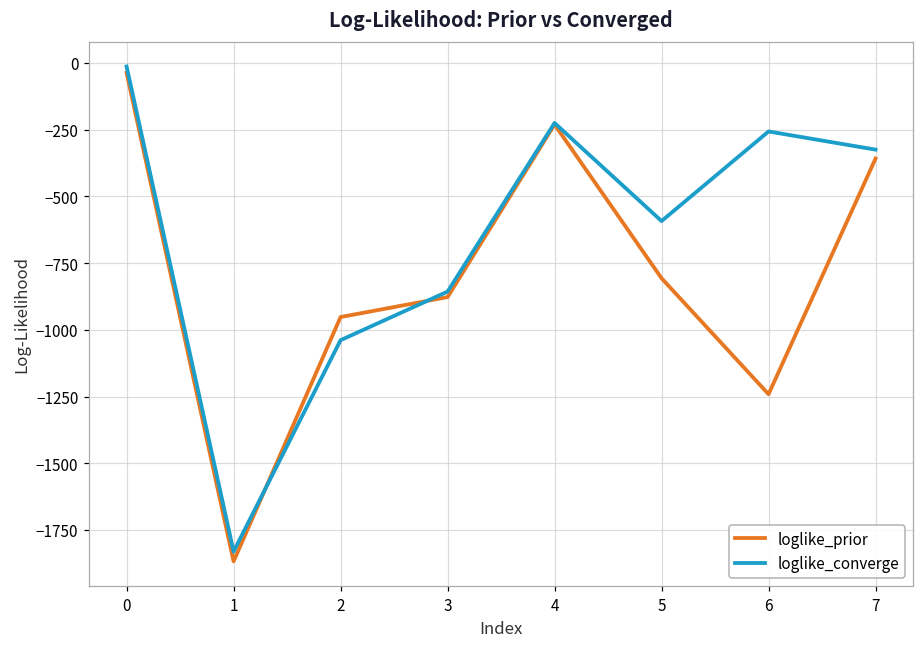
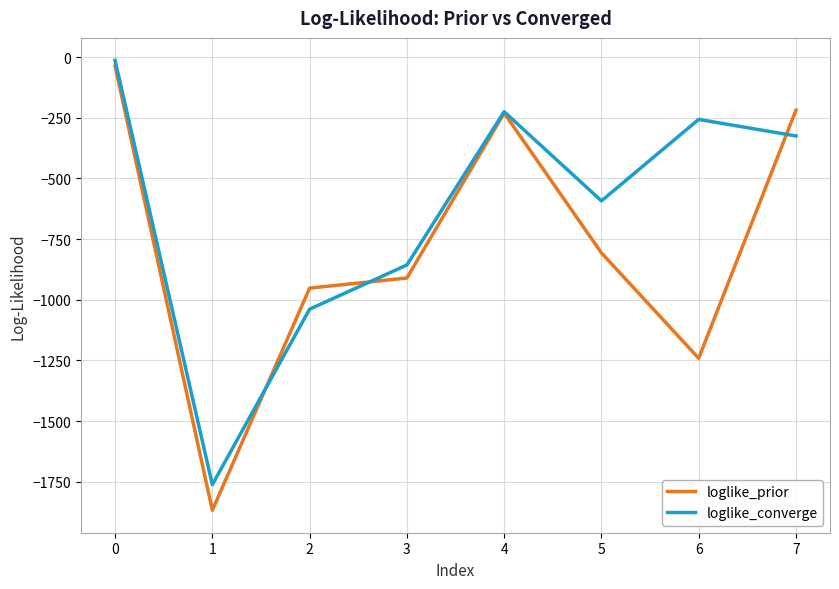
loglike_converge, 1: -1830 -> -1760
loglike_prior, 3: -880 -> -910
loglike_prior, 7: -360 -> -220
